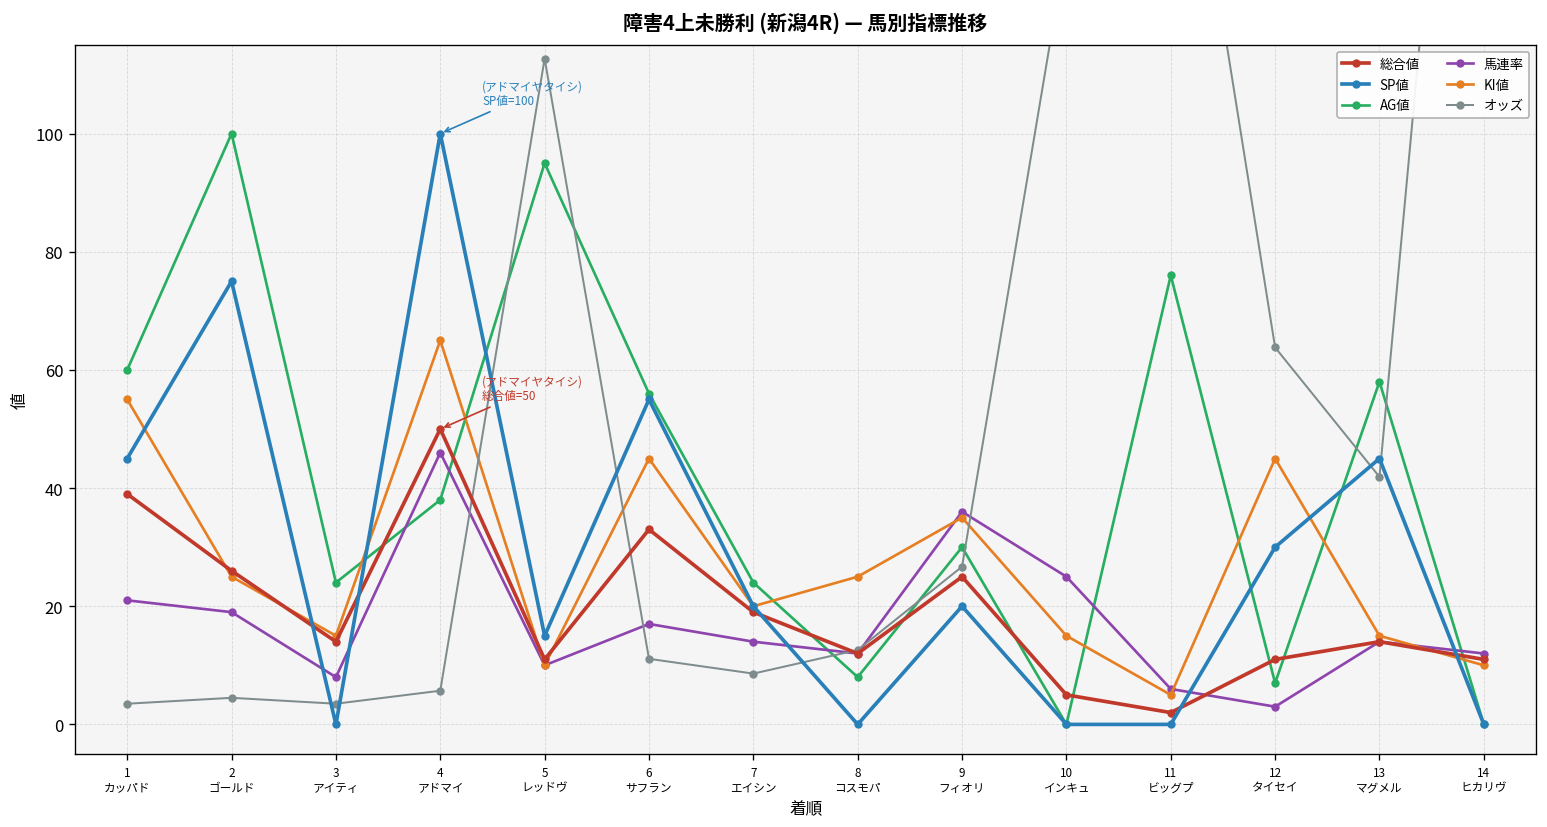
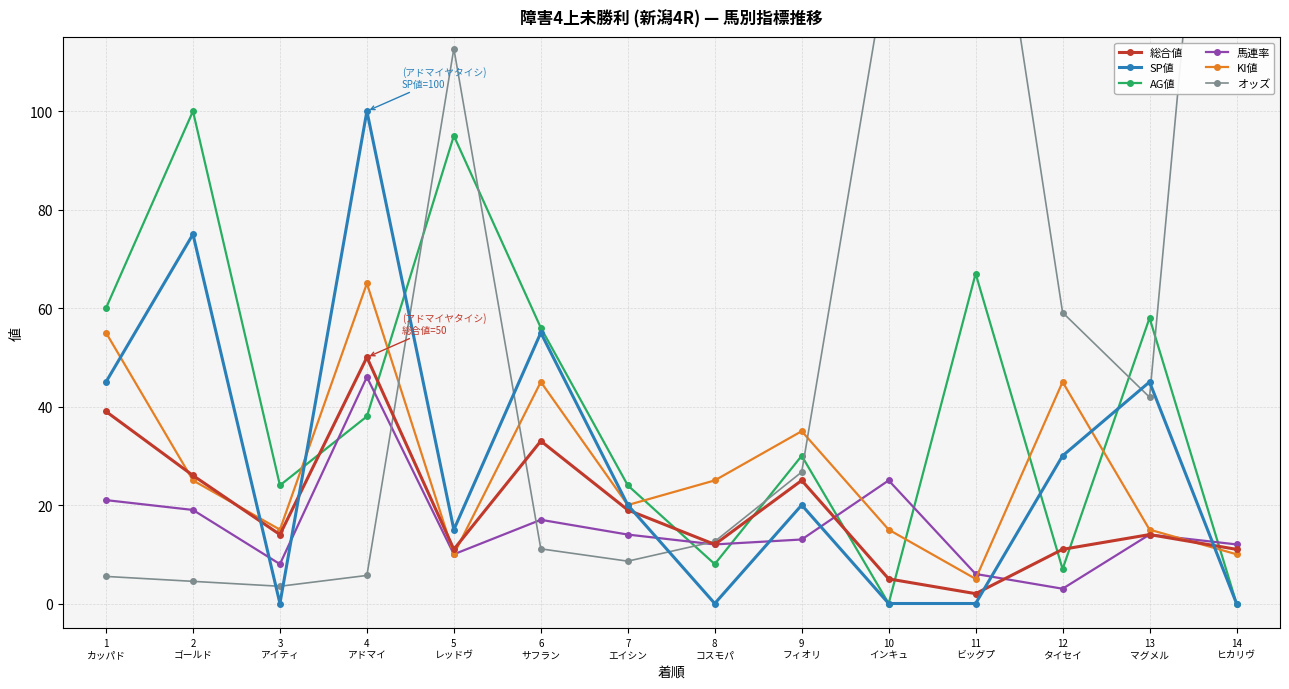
オッズ, 1 カッパド: 4 -> 6
馬連率, 9 フィオリ: 36 -> 13
AG値, 11 ビッグプ: 76 -> 67
オッズ, 12 タイセイ: 64 -> 59
